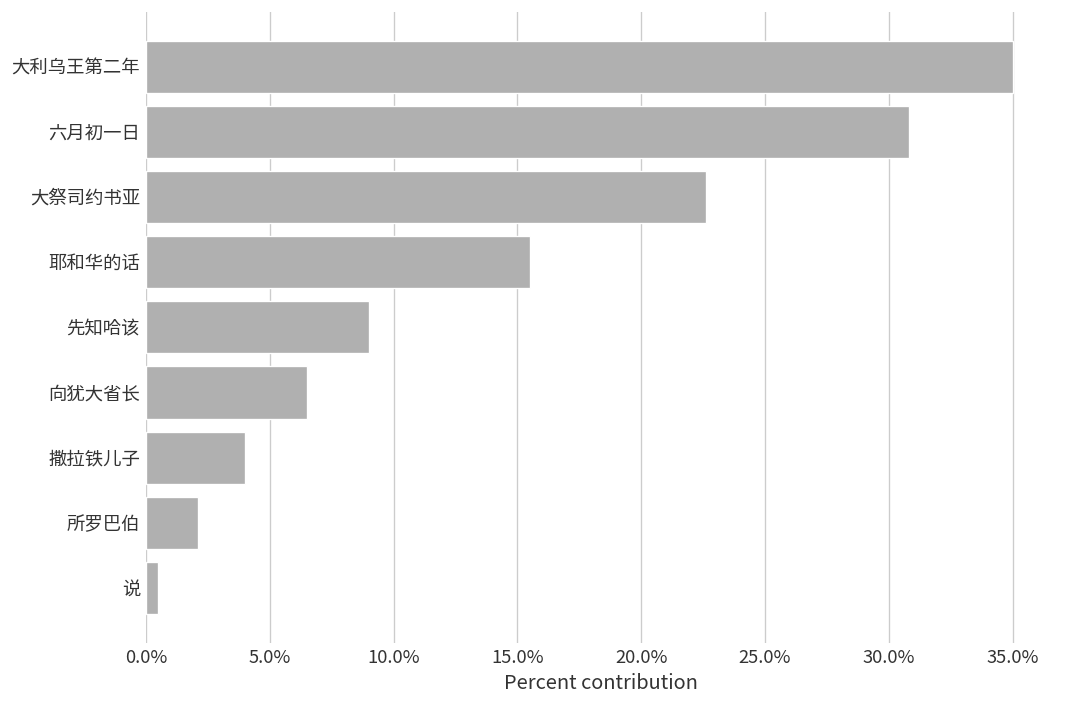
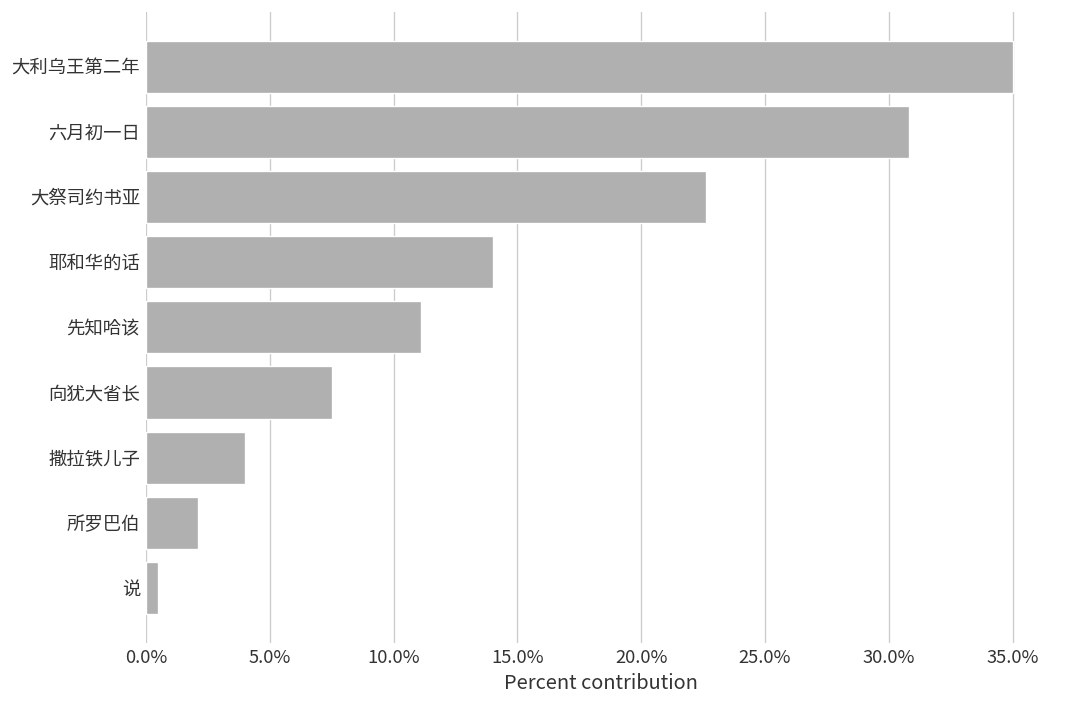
耶和华的话: 15.5% -> 14.0%
先知哈该: 9.0% -> 11.1%
向犹大省长: 6.5% -> 7.5%
